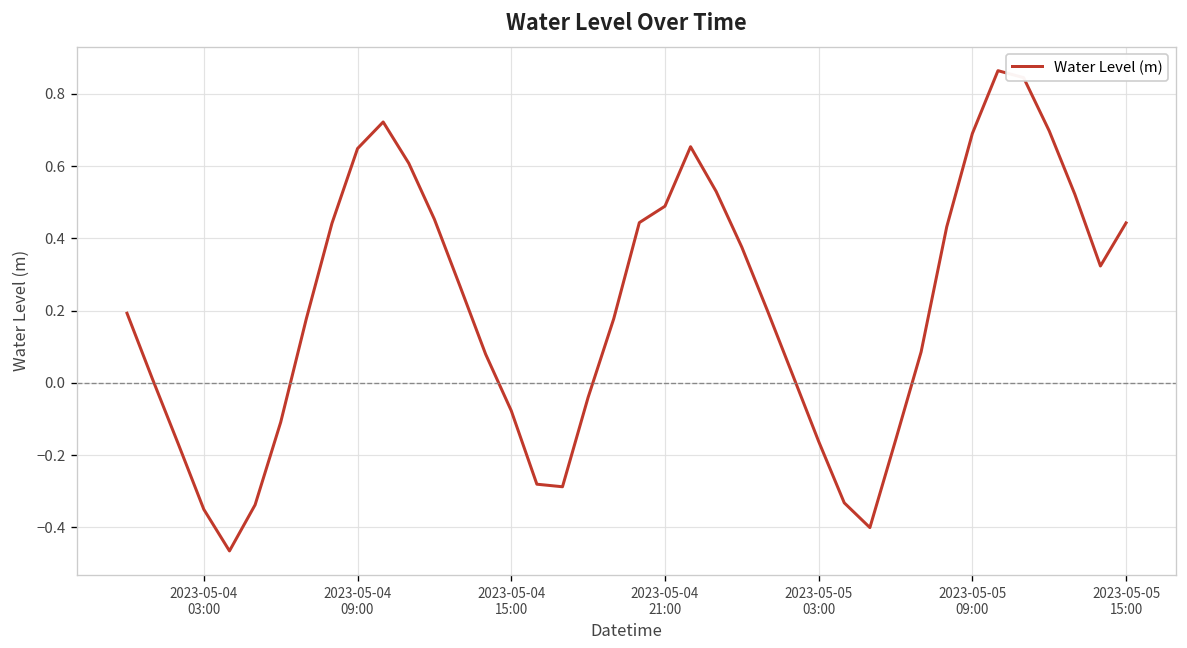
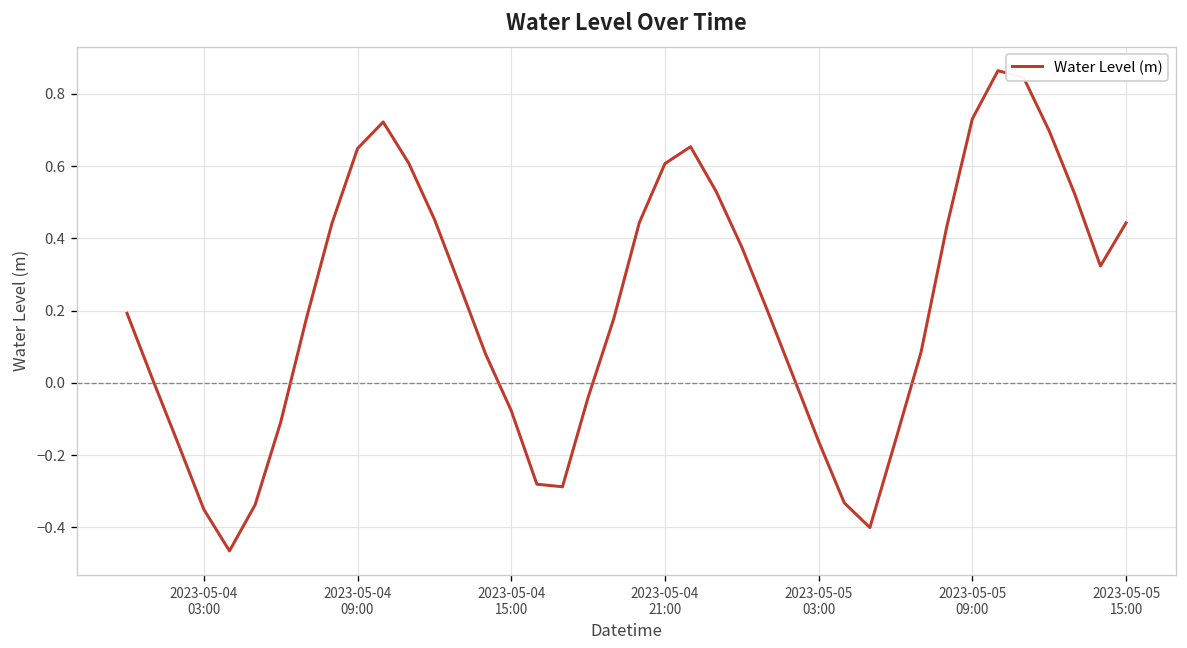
2023-05-04 21:00: 0.49 -> 0.61
2023-05-05 09:00: 0.69 -> 0.73
